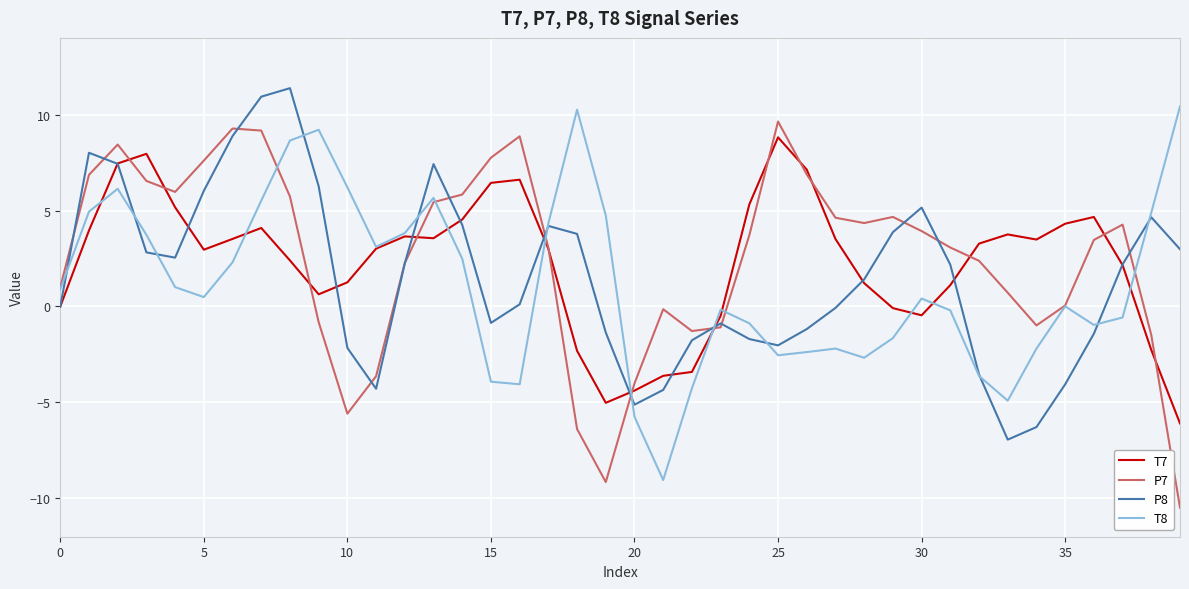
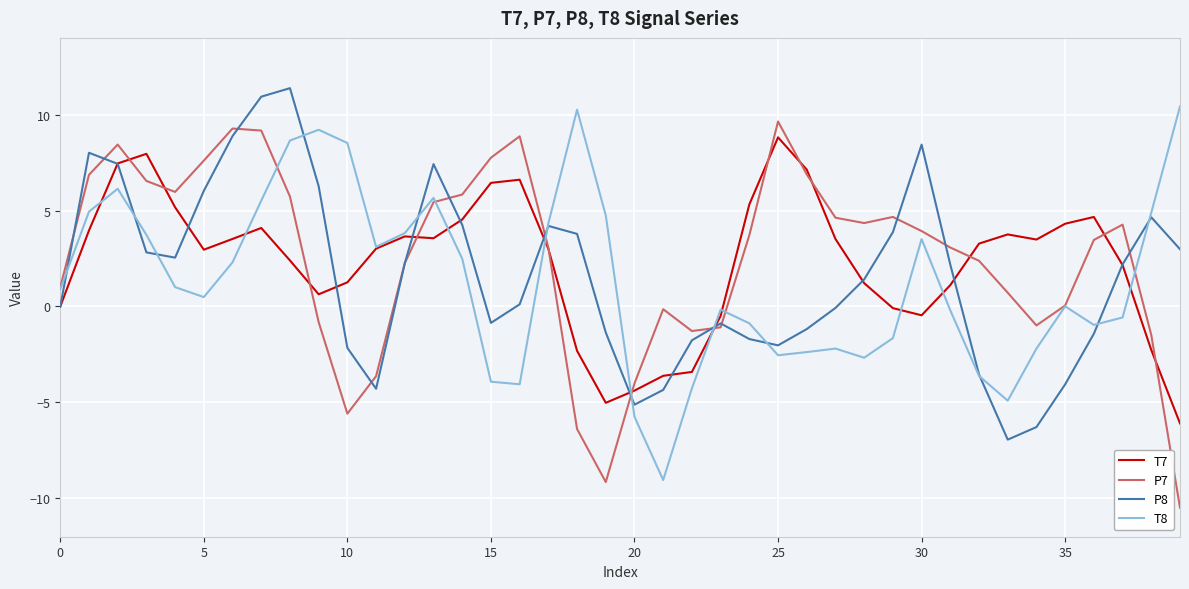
T8, 10: 6.2 -> 8.5
P8, 30: 5.2 -> 8.4
T8, 30: 0.4 -> 3.5
